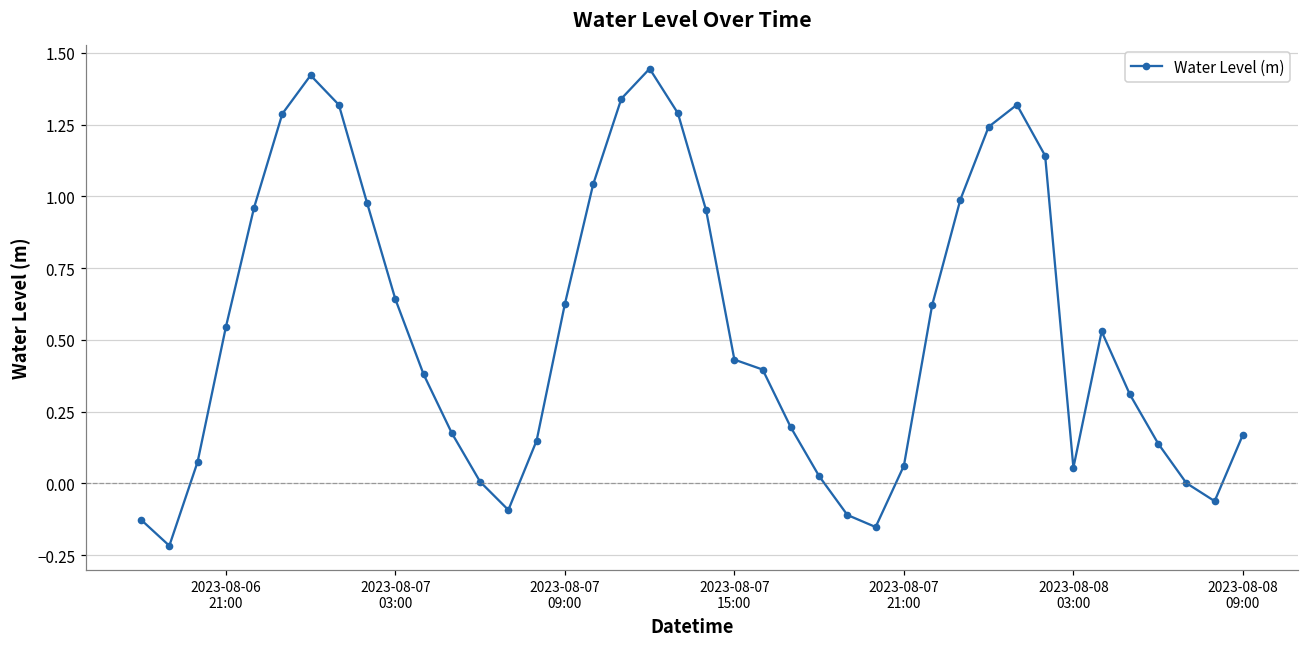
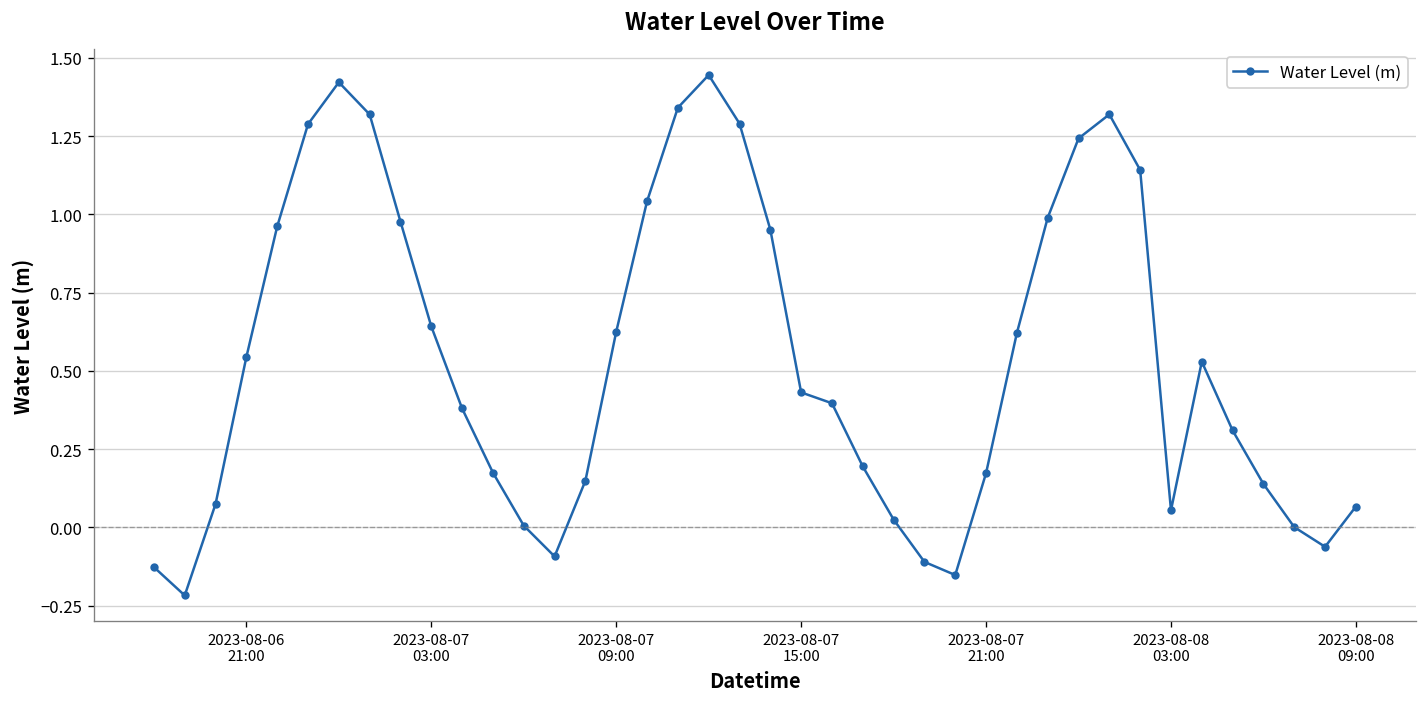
2023-08-07 21:00: 0.06 -> 0.17
2023-08-08 09:00: 0.17 -> 0.07
